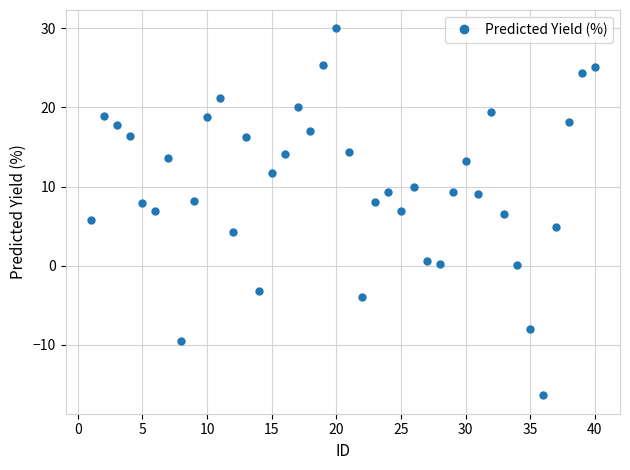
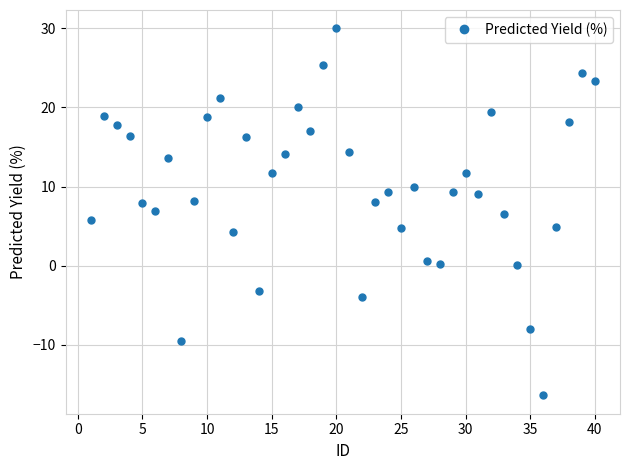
25: 7 -> 5
30: 13 -> 12
40: 25 -> 23
